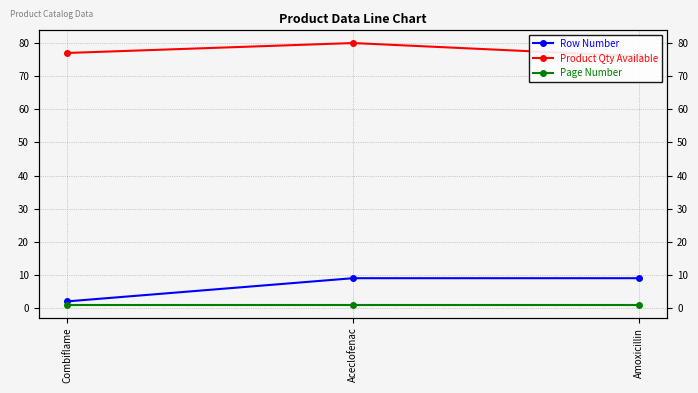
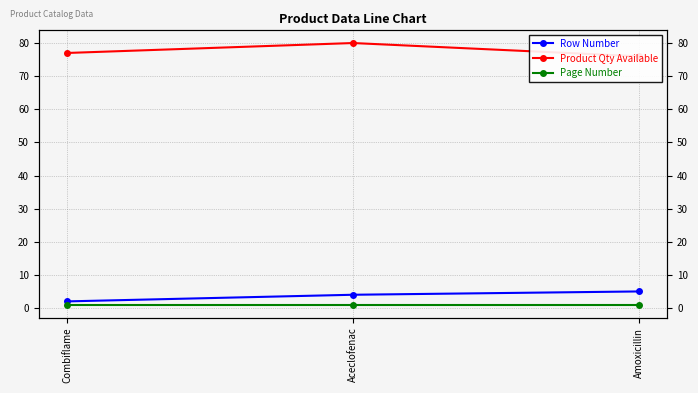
Row Number, Aceclofenac: 9 -> 4
Row Number, Amoxicillin: 9 -> 5
